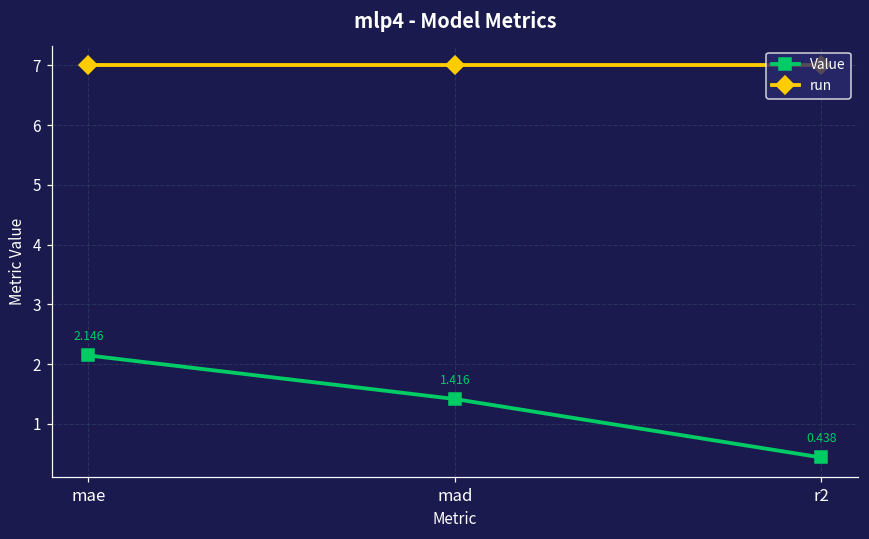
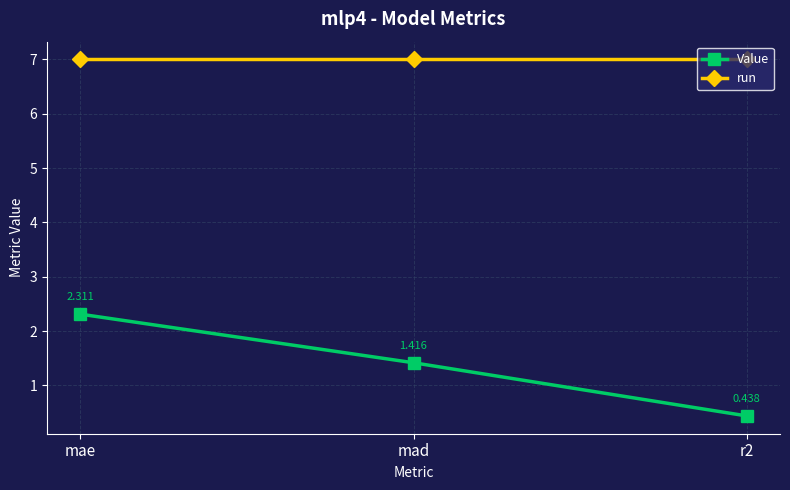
Value, mae: 2.146 -> 2.311
